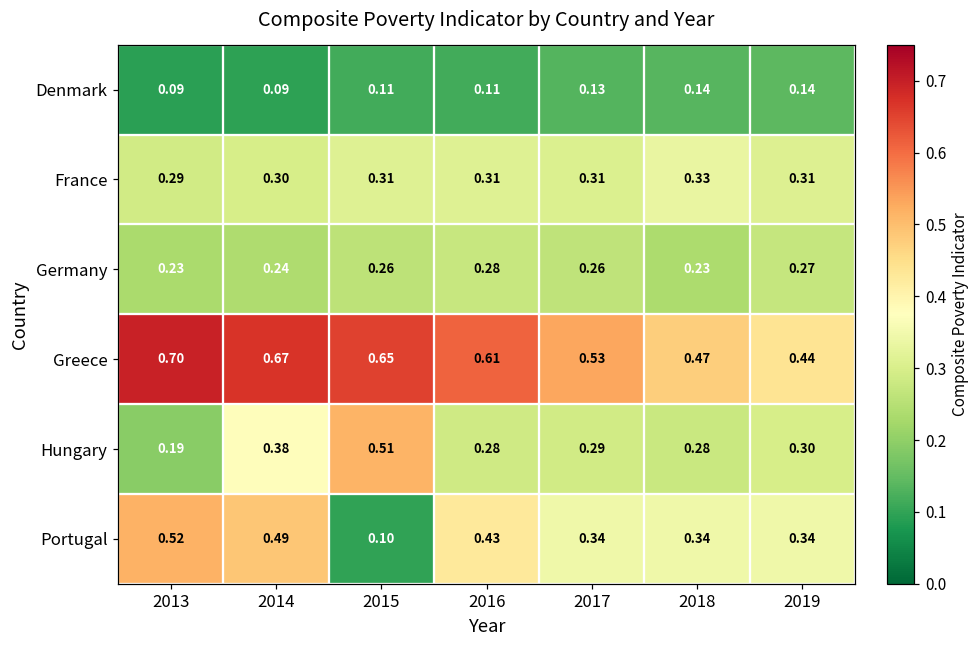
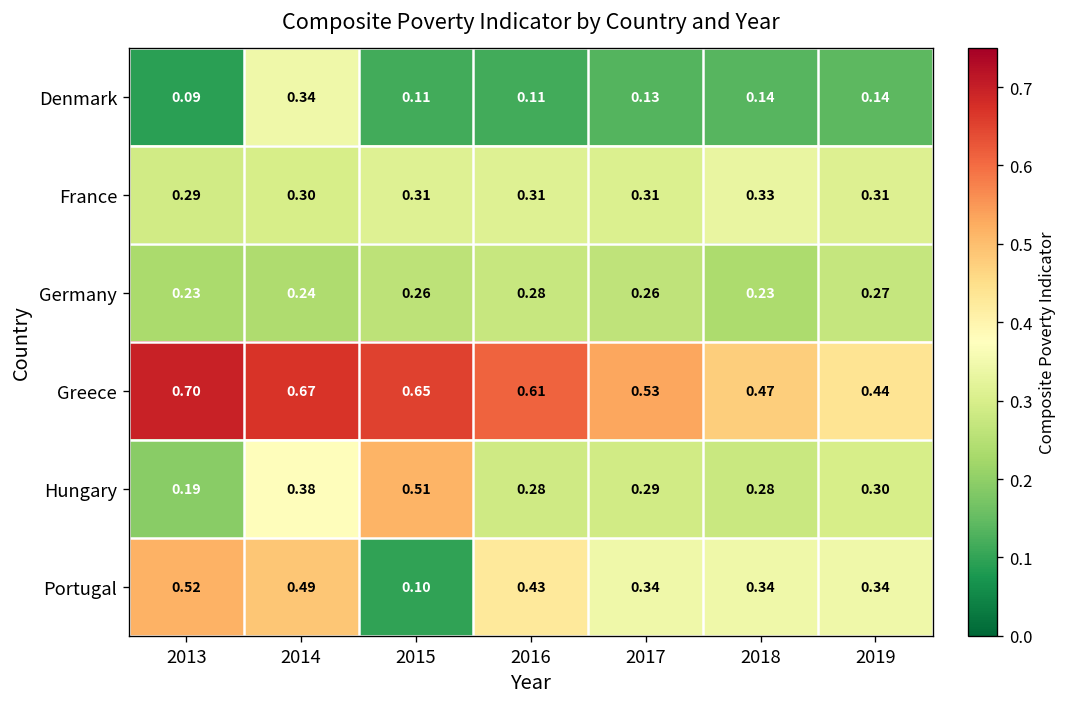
Denmark, 2014: 0.09 -> 0.34
